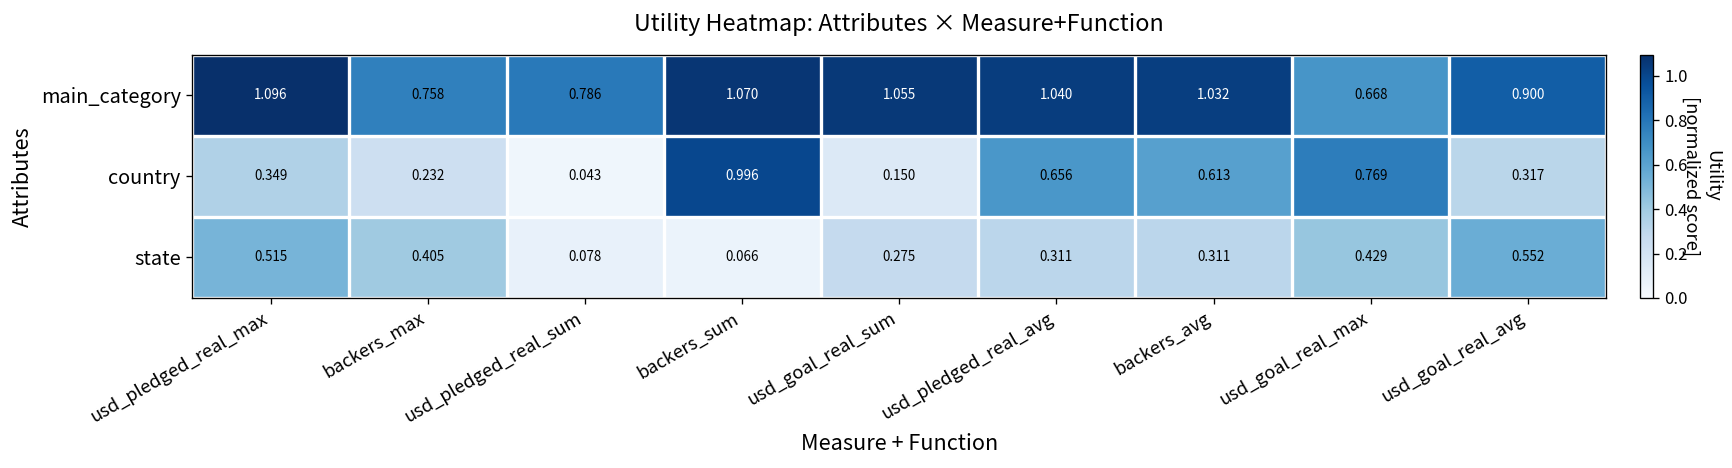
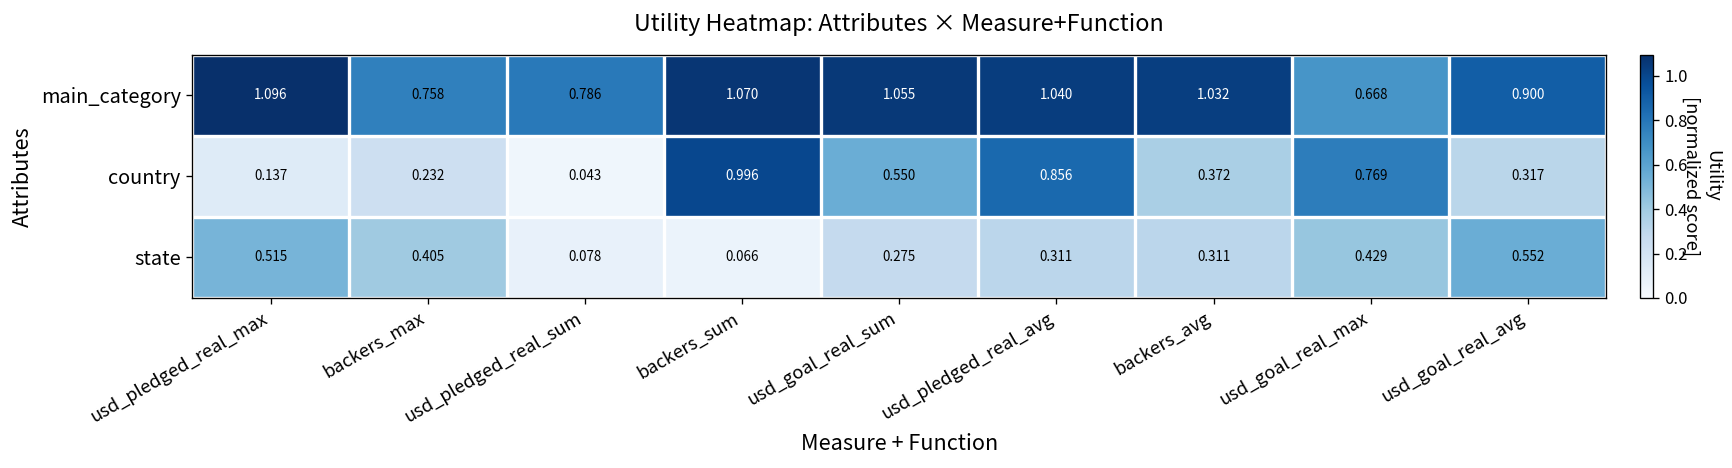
country, usd_pledged_real_max: 0.349 -> 0.137
country, usd_goal_real_sum: 0.150 -> 0.550
country, usd_pledged_real_avg: 0.656 -> 0.856
country, backers_avg: 0.613 -> 0.372
